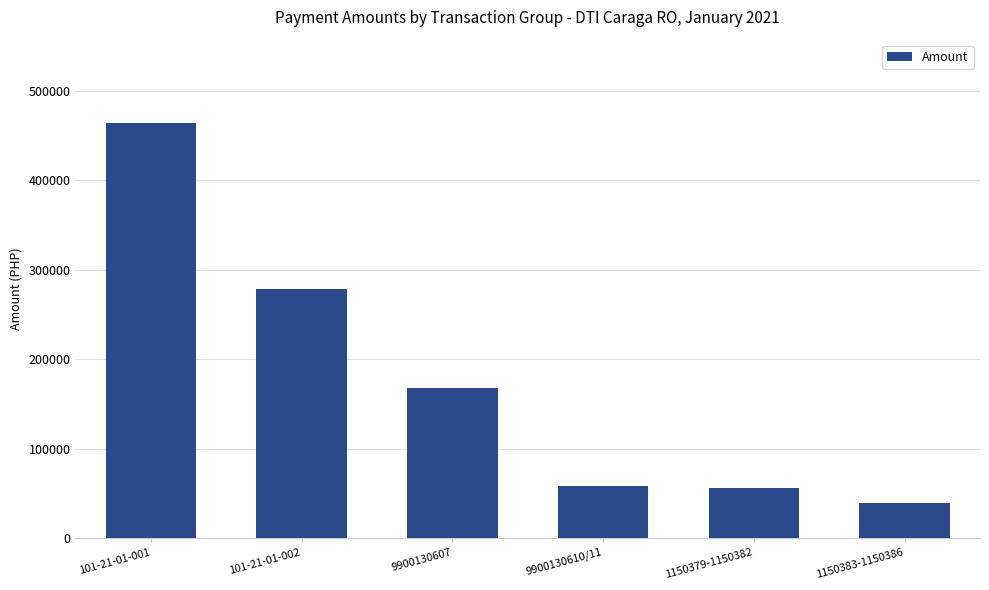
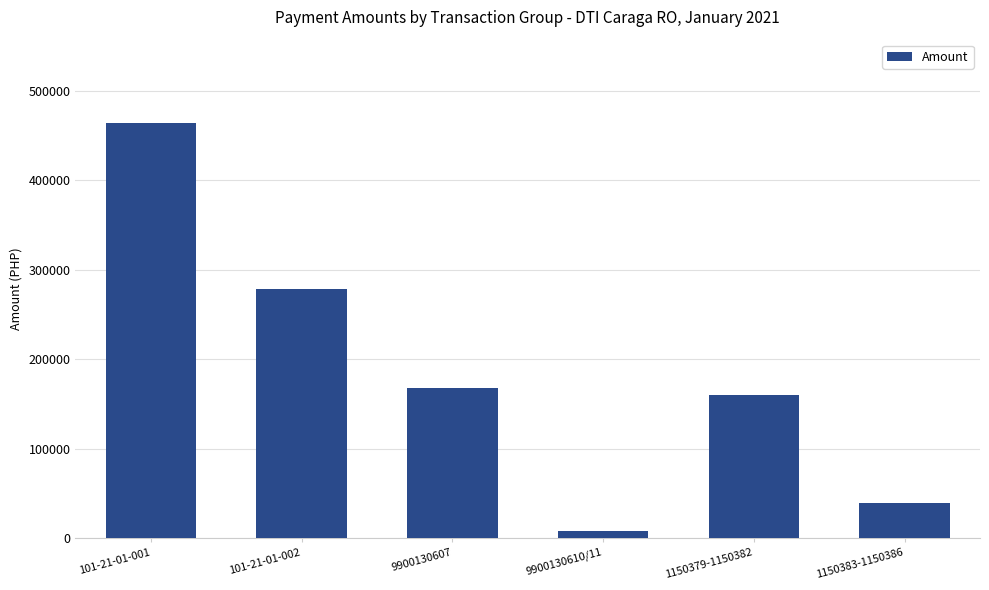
9900130610/11: 60000 -> 10000
1150379-1150382: 60000 -> 160000
